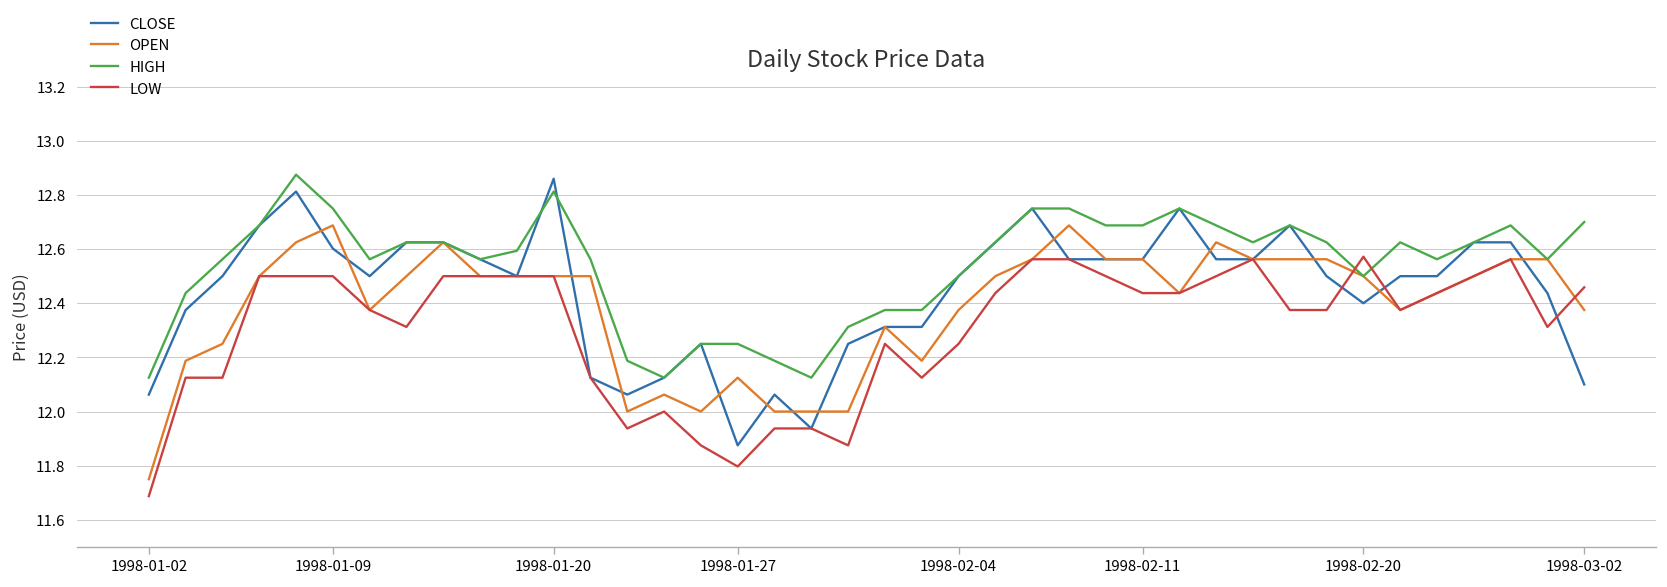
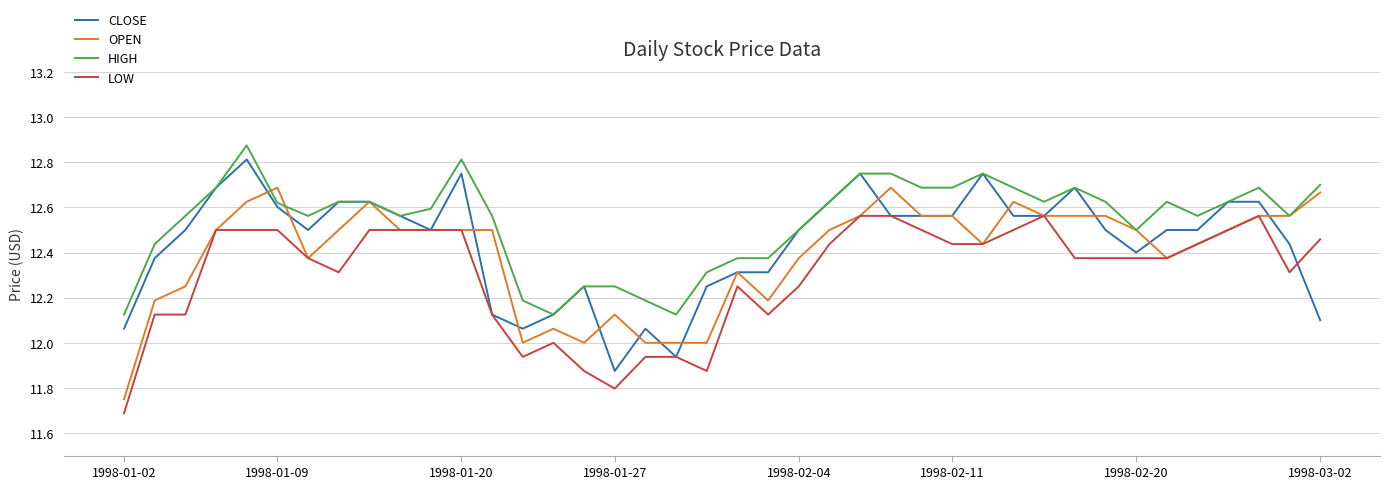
HIGH, 1998-01-09: 12.75 -> 12.62
CLOSE, 1998-01-20: 12.86 -> 12.75
LOW, 1998-02-20: 12.57 -> 12.38
OPEN, 1998-03-02: 12.38 -> 12.67
